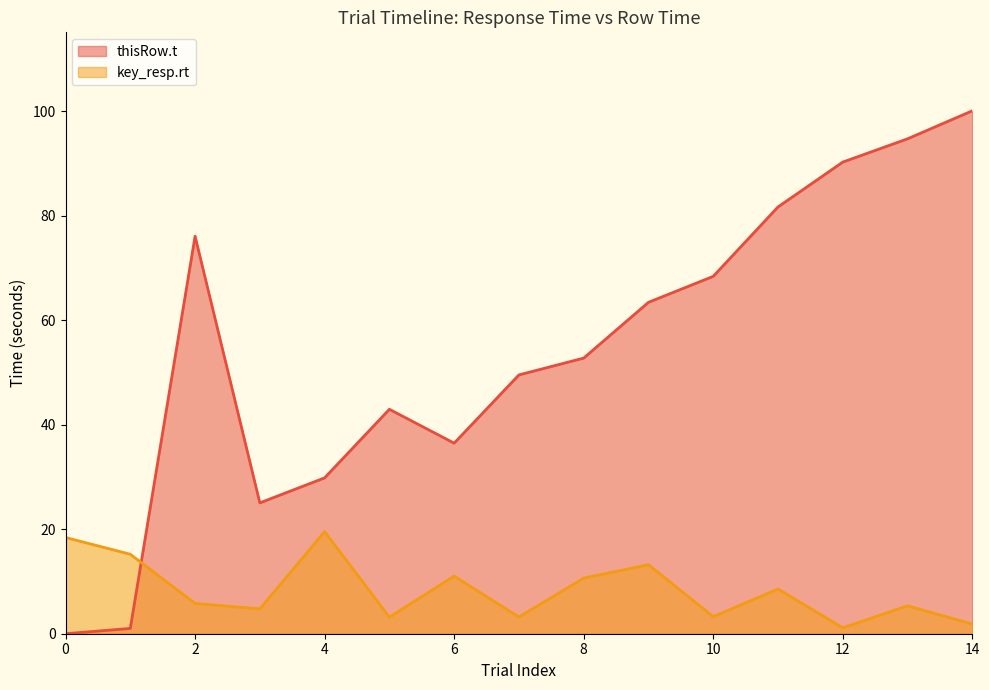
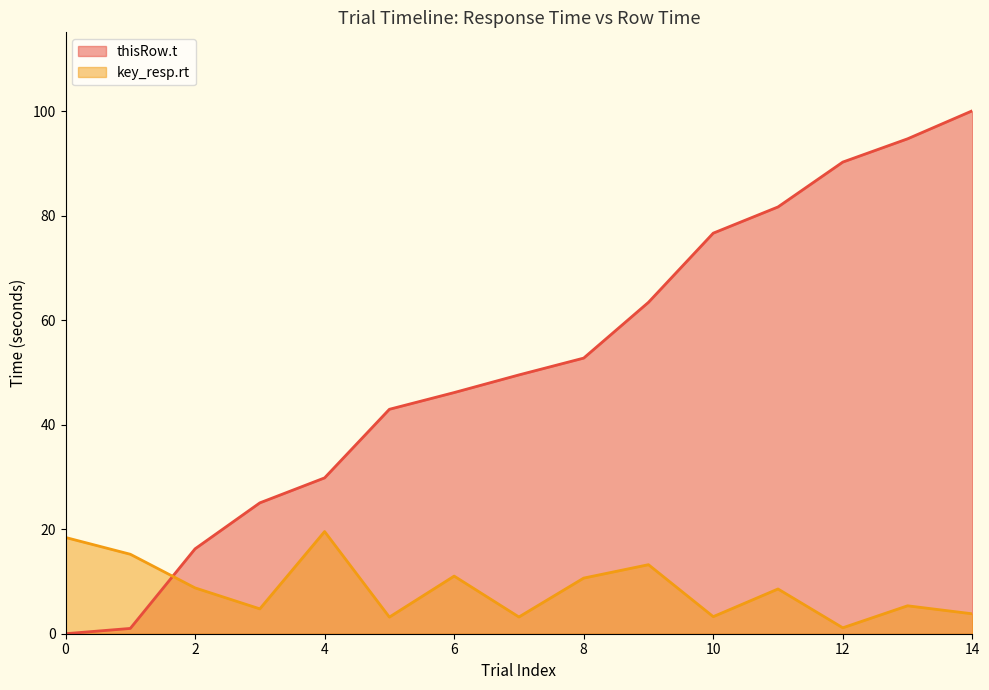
thisRow.t, 2: 76 -> 16
key_resp.rt, 2: 6 -> 9
thisRow.t, 6: 36 -> 46
thisRow.t, 10: 68 -> 77
key_resp.rt, 14: 2 -> 4
